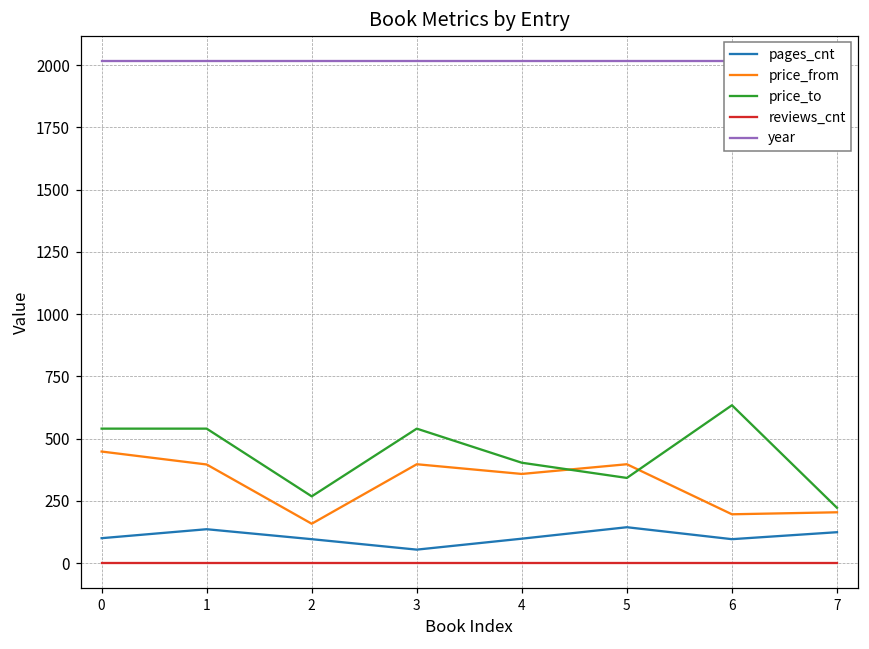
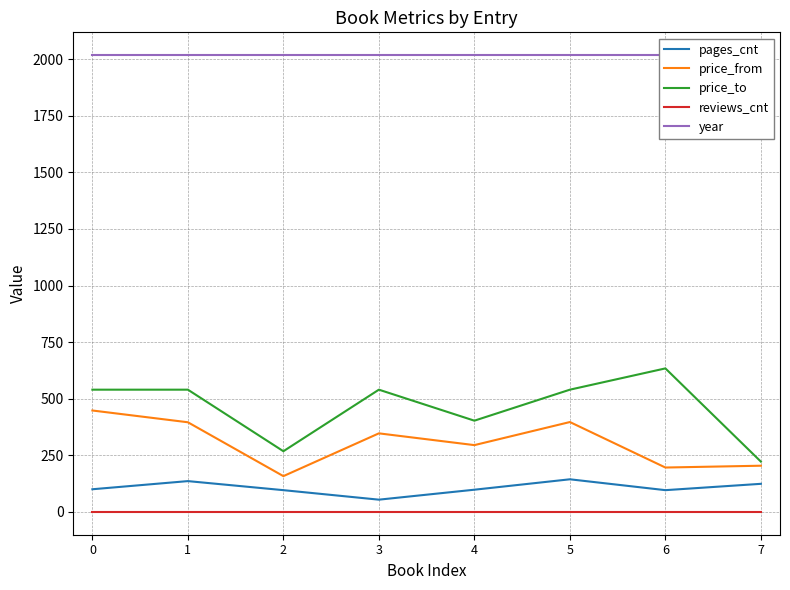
price_from, 3: 400 -> 350
price_from, 4: 360 -> 300
price_to, 5: 340 -> 540
